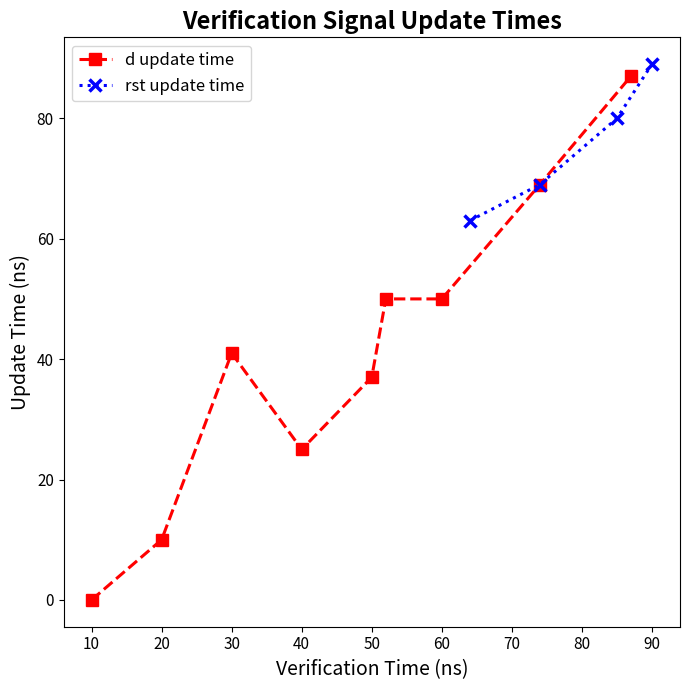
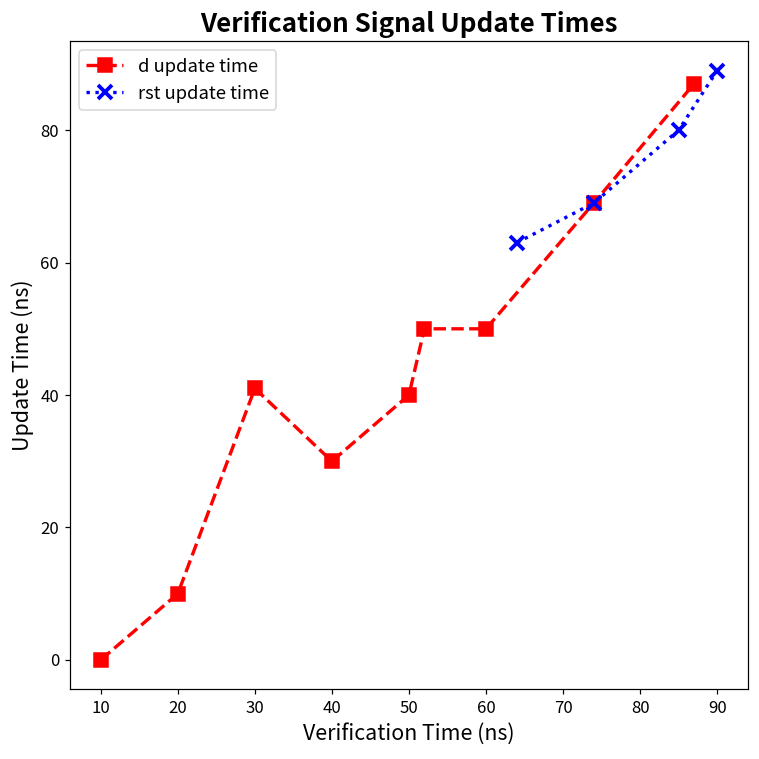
d update time, 40: 25 -> 30
d update time, 50: 37 -> 40
